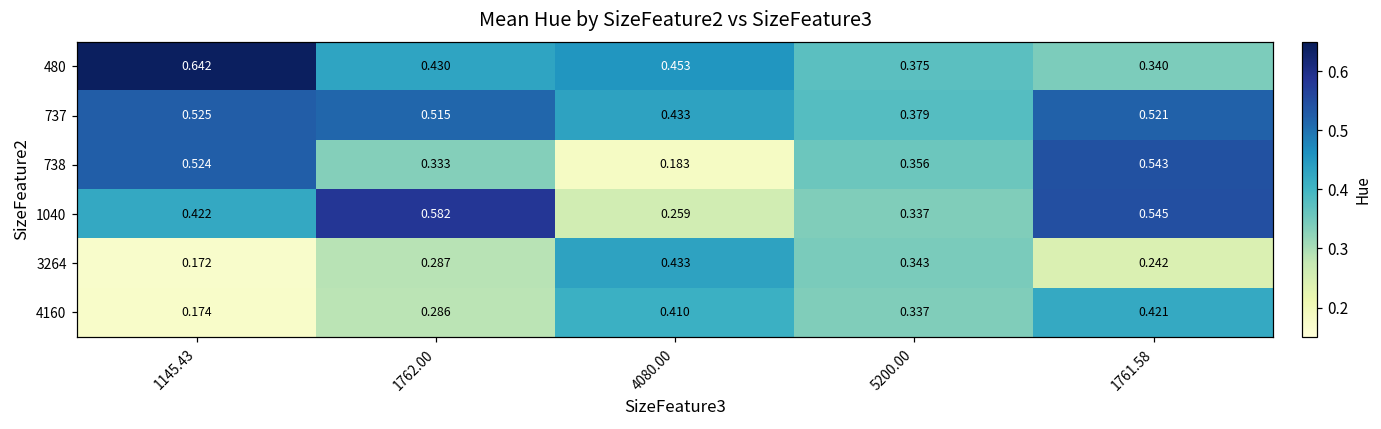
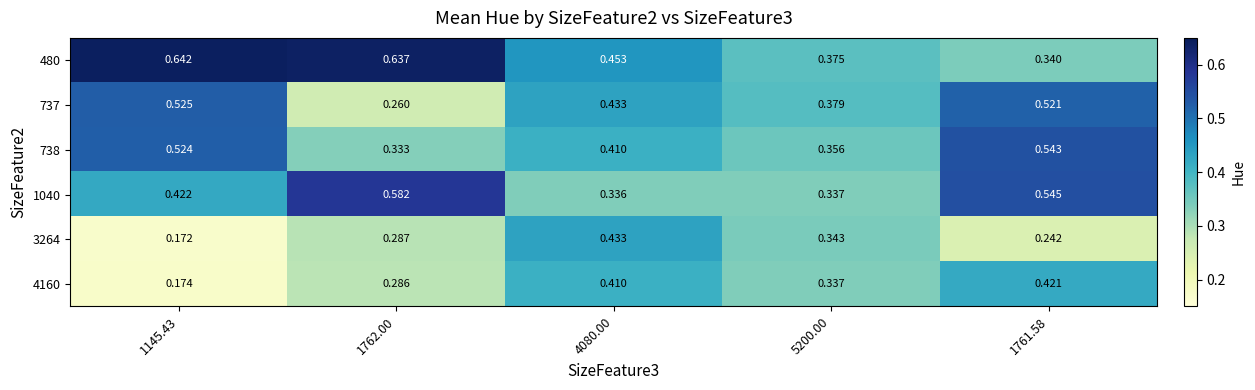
480, 1762.00: 0.430 -> 0.637
737, 1762.00: 0.515 -> 0.260
738, 4080.00: 0.183 -> 0.410
1040, 4080.00: 0.259 -> 0.336
